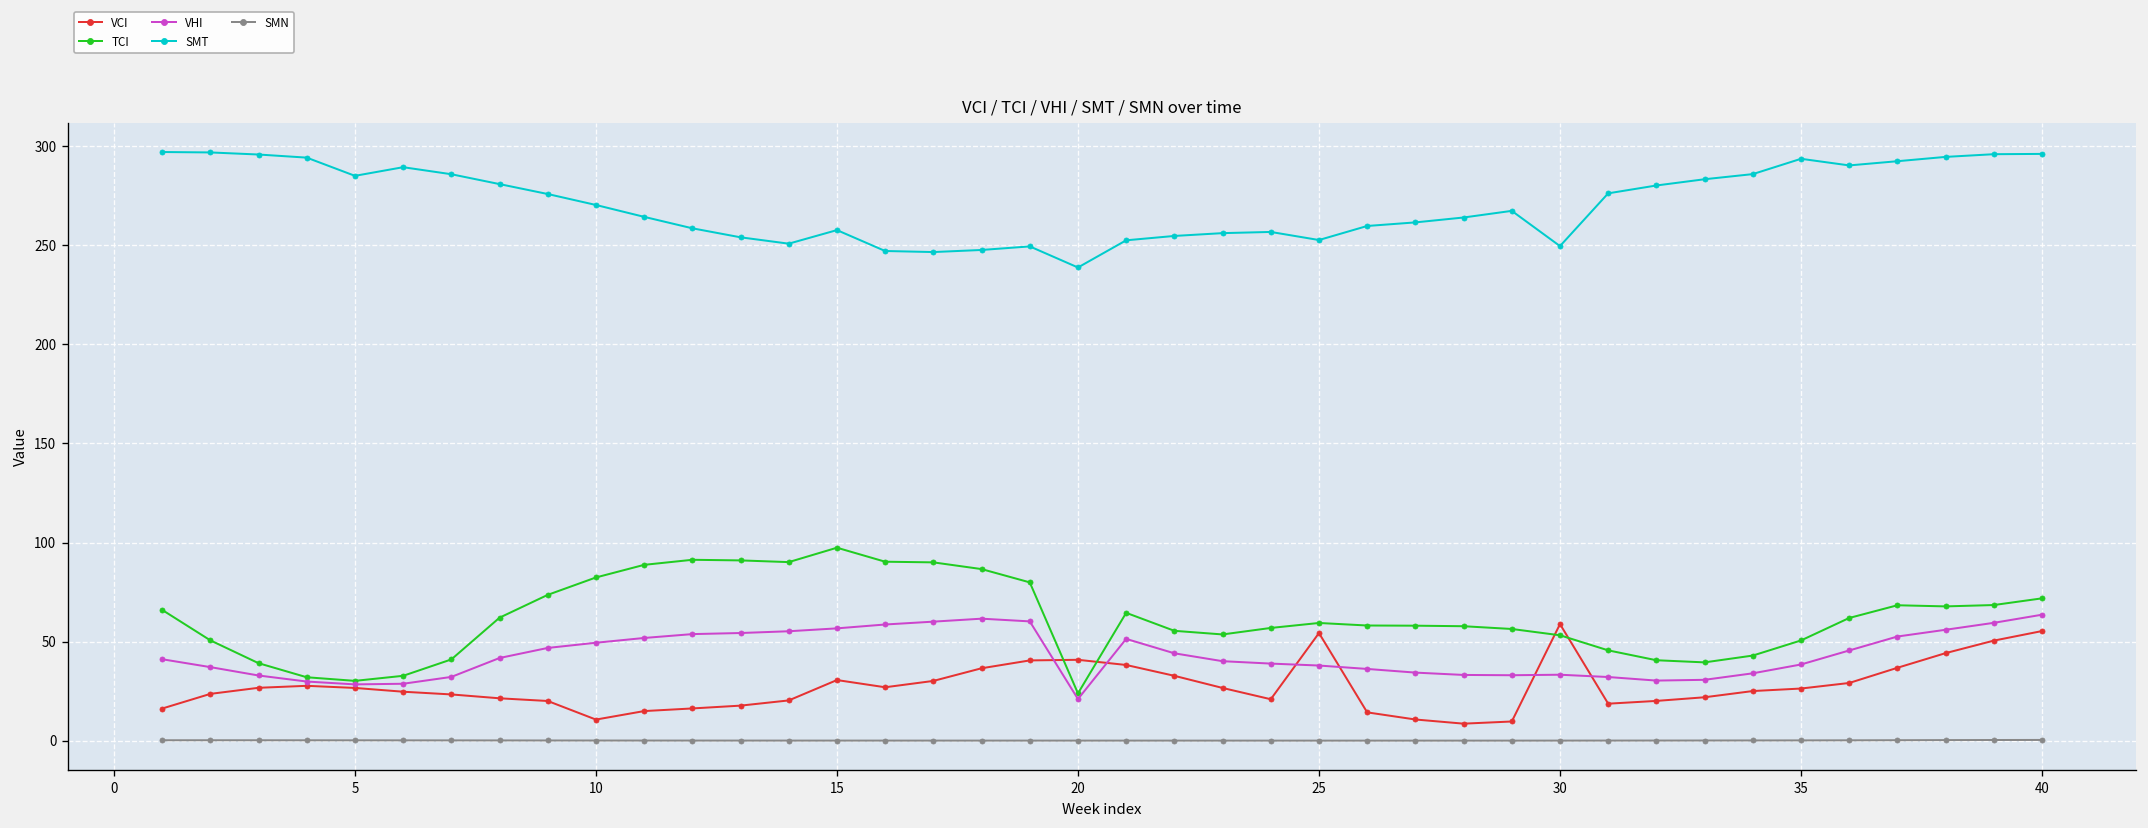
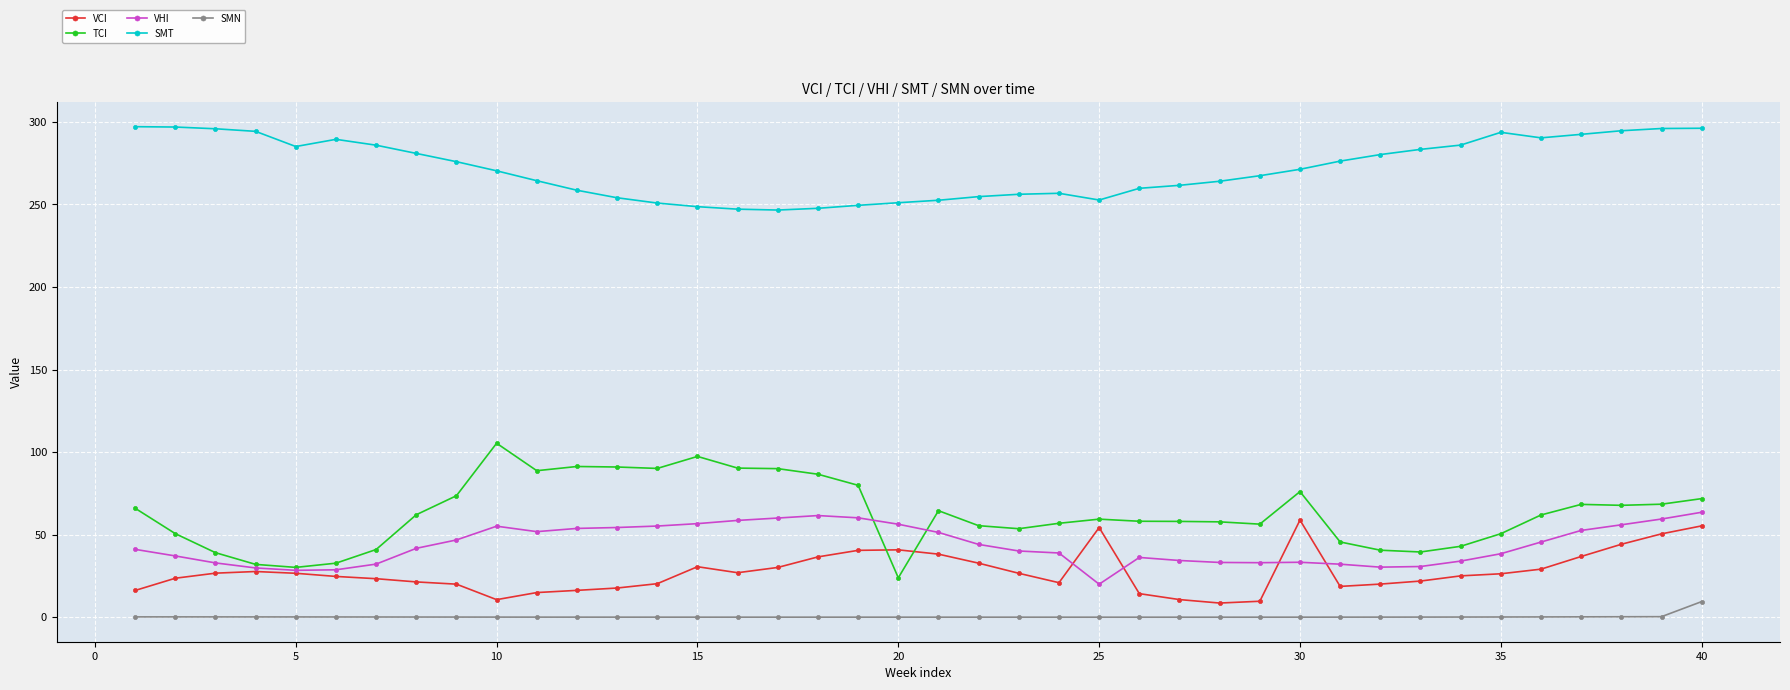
TCI, 10: 82 -> 105
VHI, 10: 49 -> 55
SMT, 15: 258 -> 249
VHI, 20: 21 -> 56
SMT, 20: 239 -> 251
VHI, 25: 38 -> 20
TCI, 30: 53 -> 76
SMT, 30: 250 -> 271
SMN, 40: 0 -> 9
